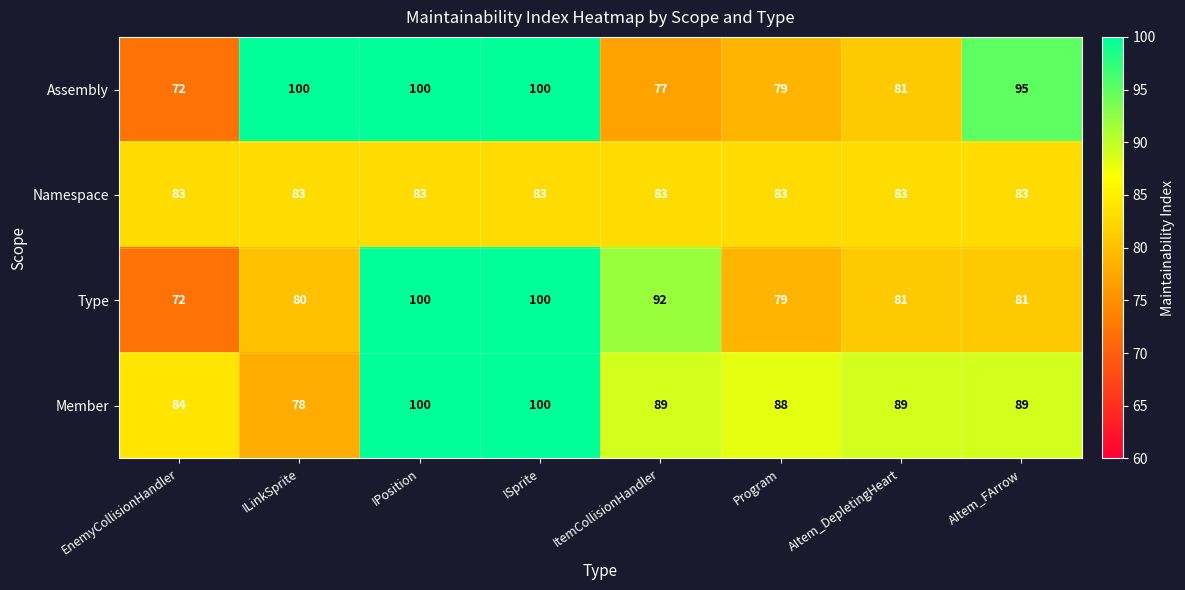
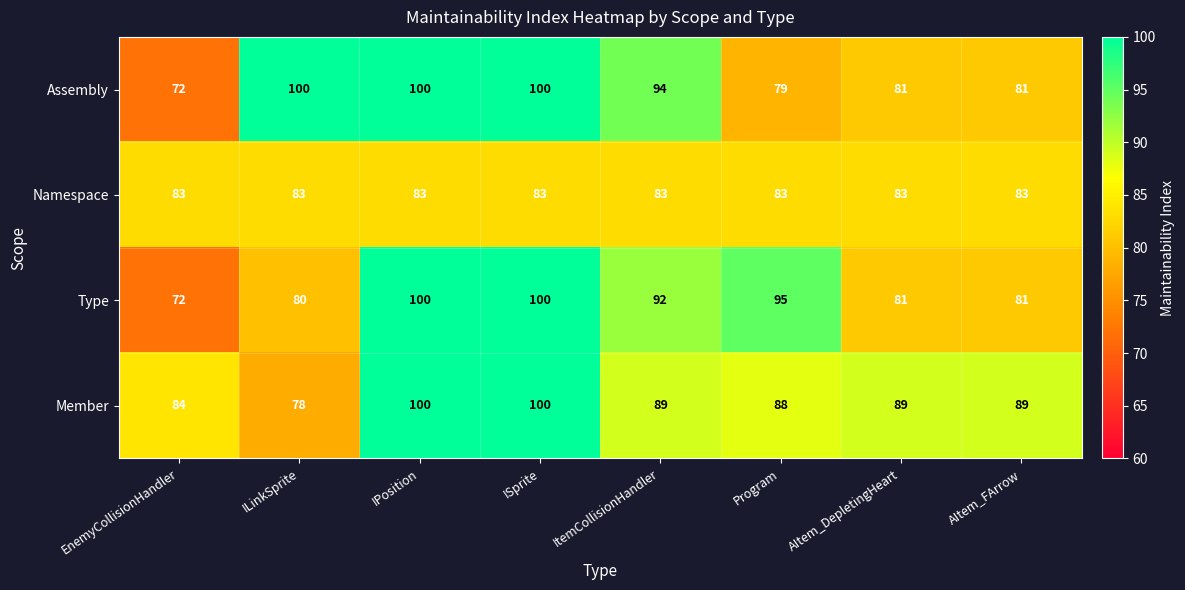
Assembly, ItemCollisionHandler: 77 -> 94
Assembly, AItem_FArrow: 95 -> 81
Type, Program: 79 -> 95
